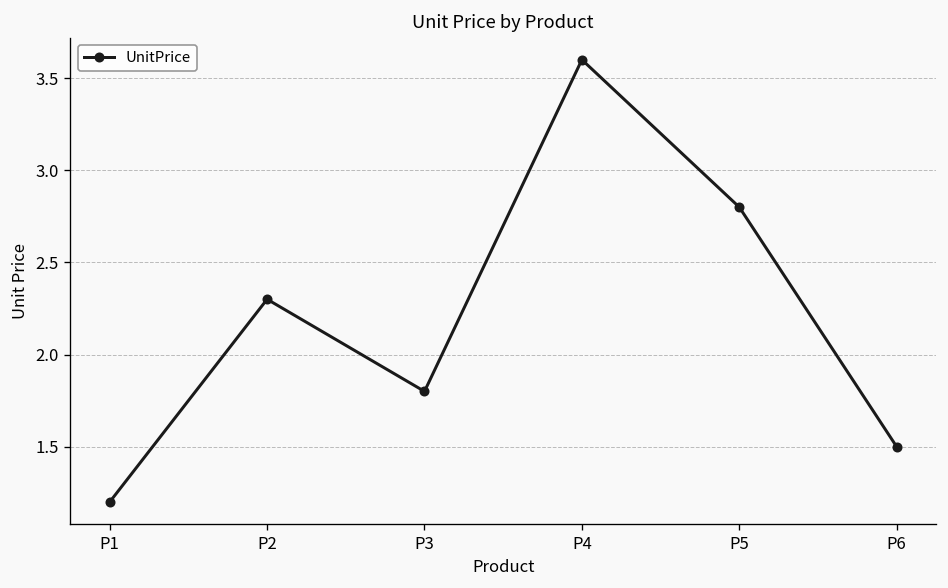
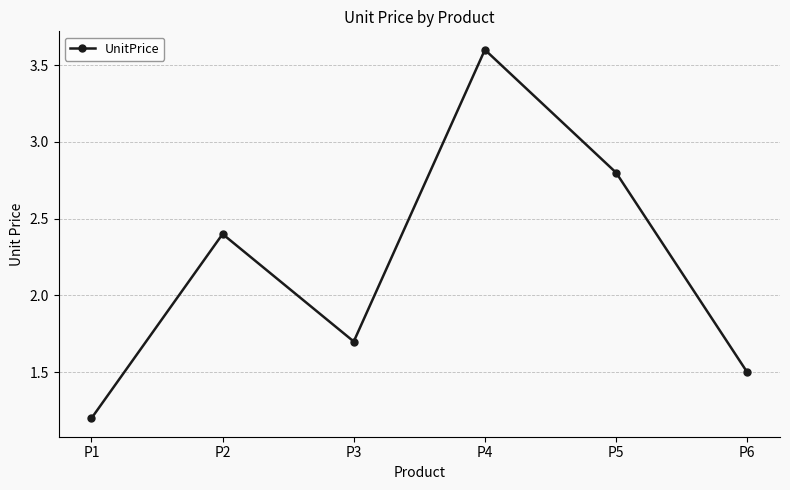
P2: 2.3 -> 2.4
P3: 1.8 -> 1.7
